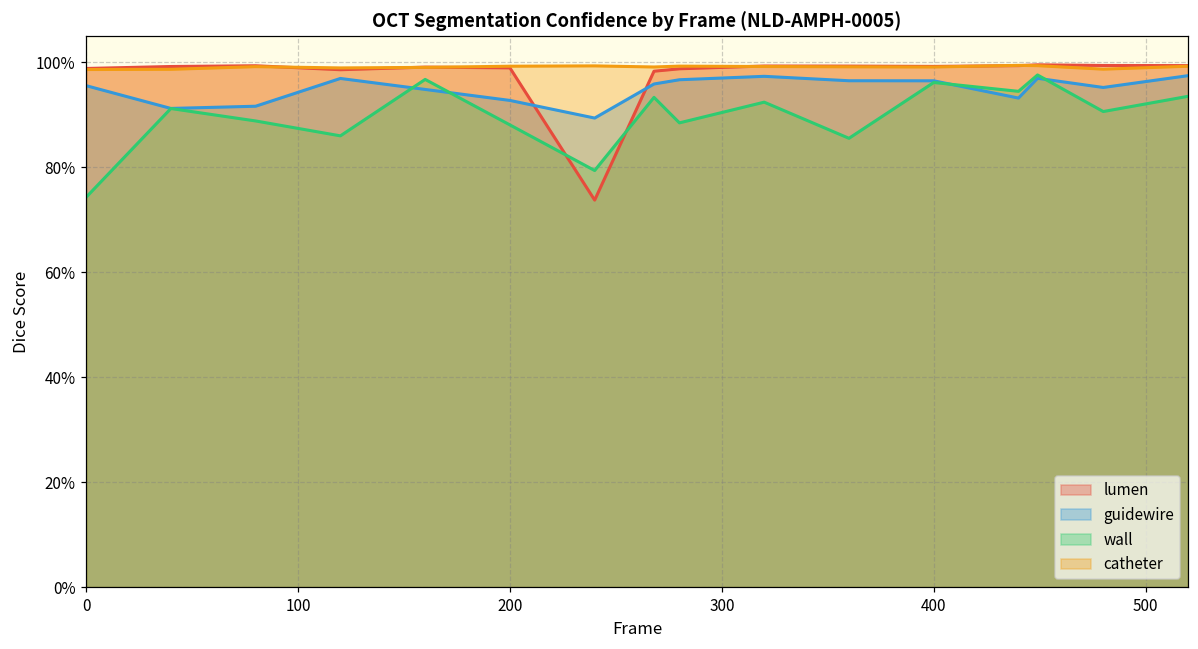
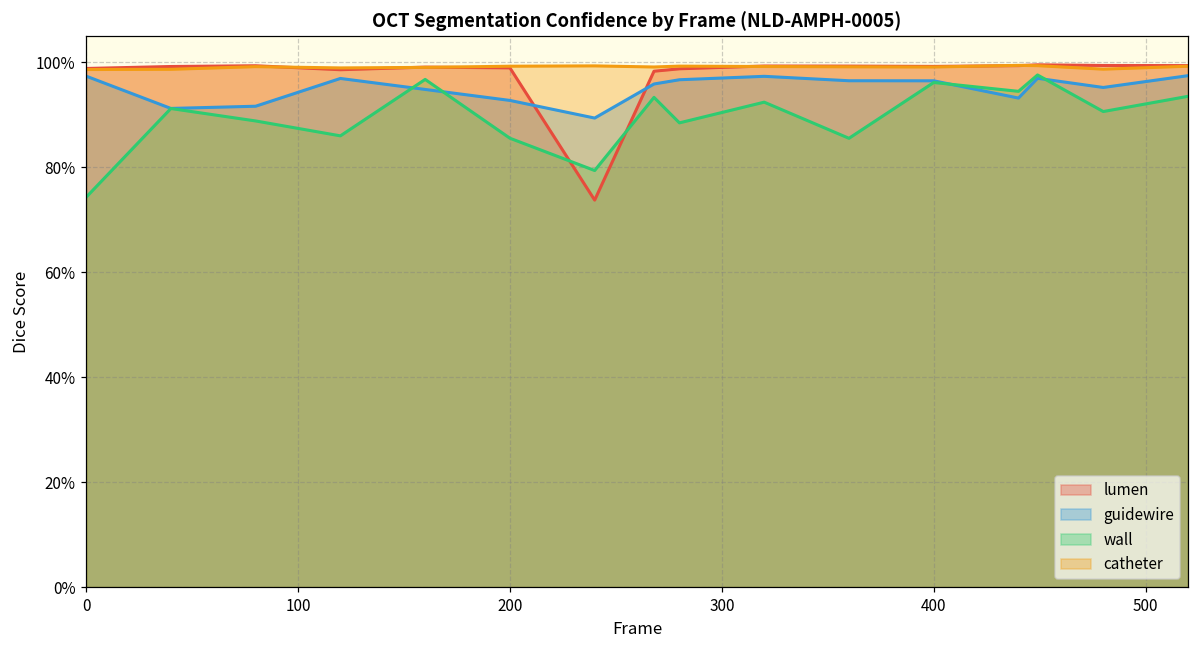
guidewire, 0: 96% -> 97%
wall, 200: 88% -> 86%
